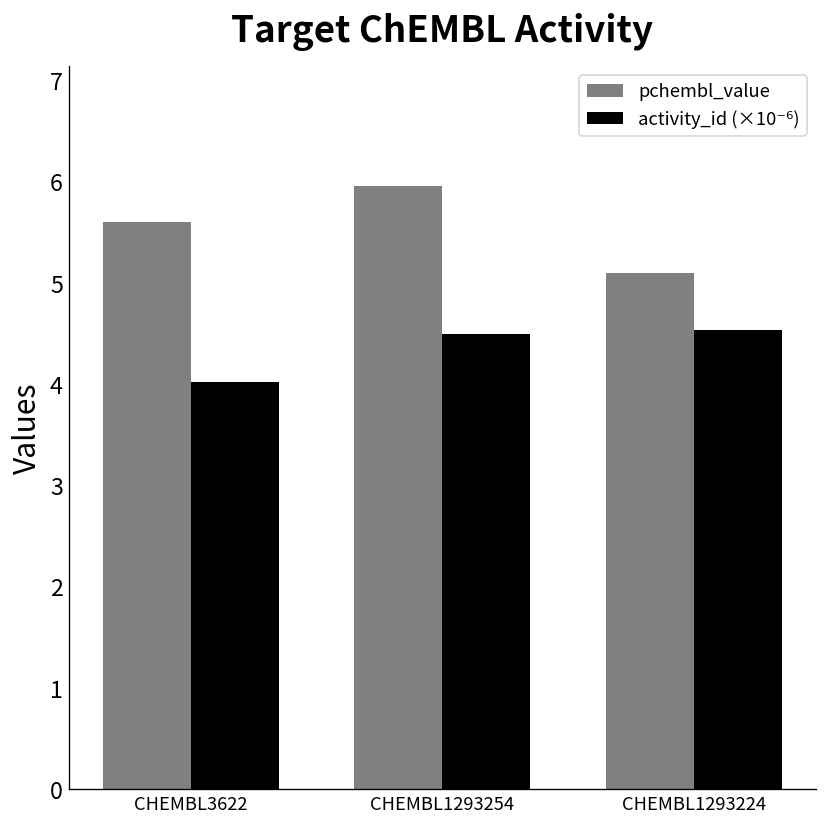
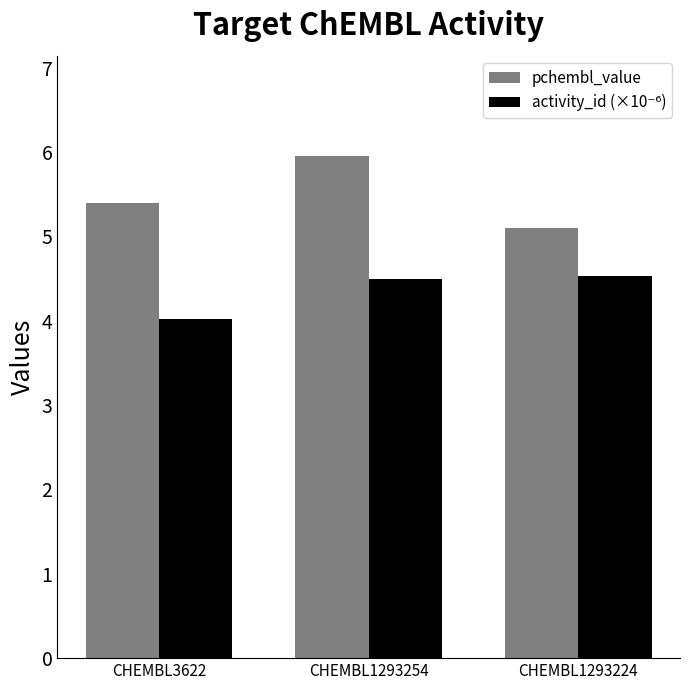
pchembl_value, CHEMBL3622: 5.6 -> 5.4
